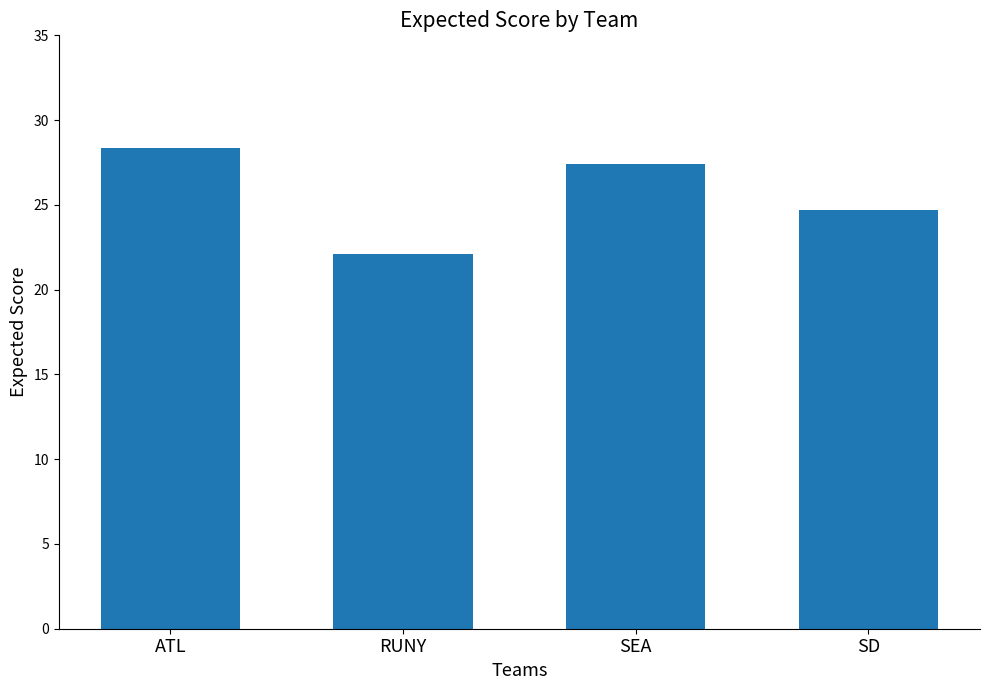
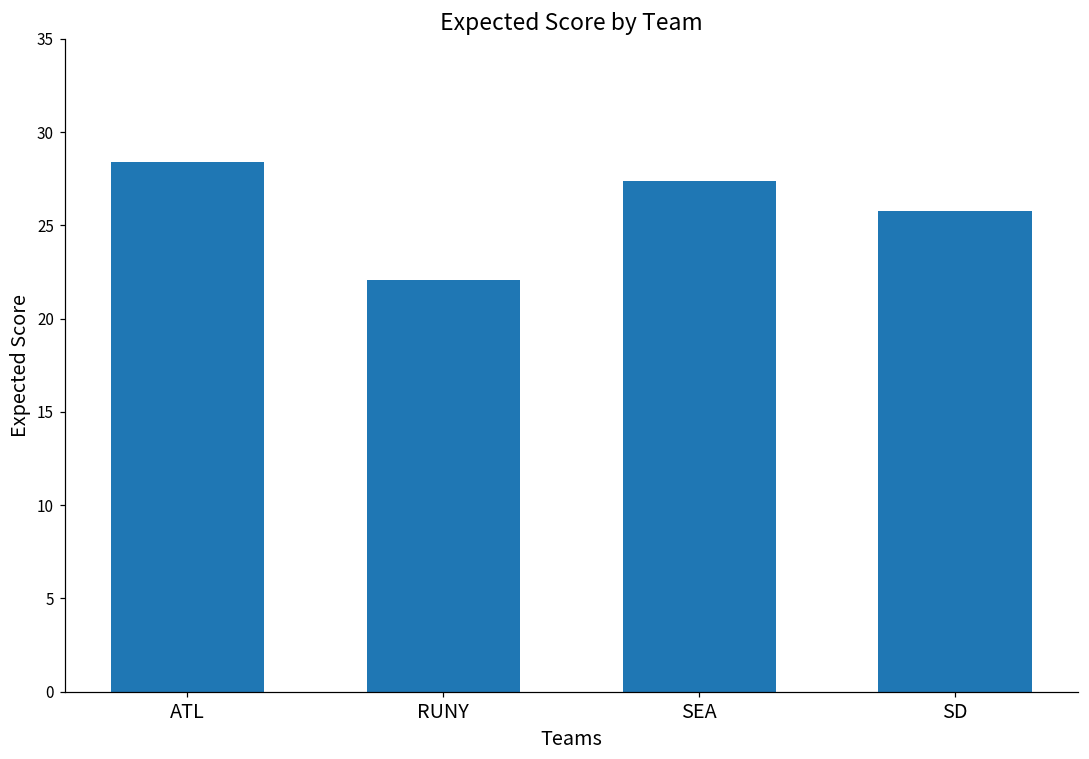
SD: 24.7 -> 25.8
